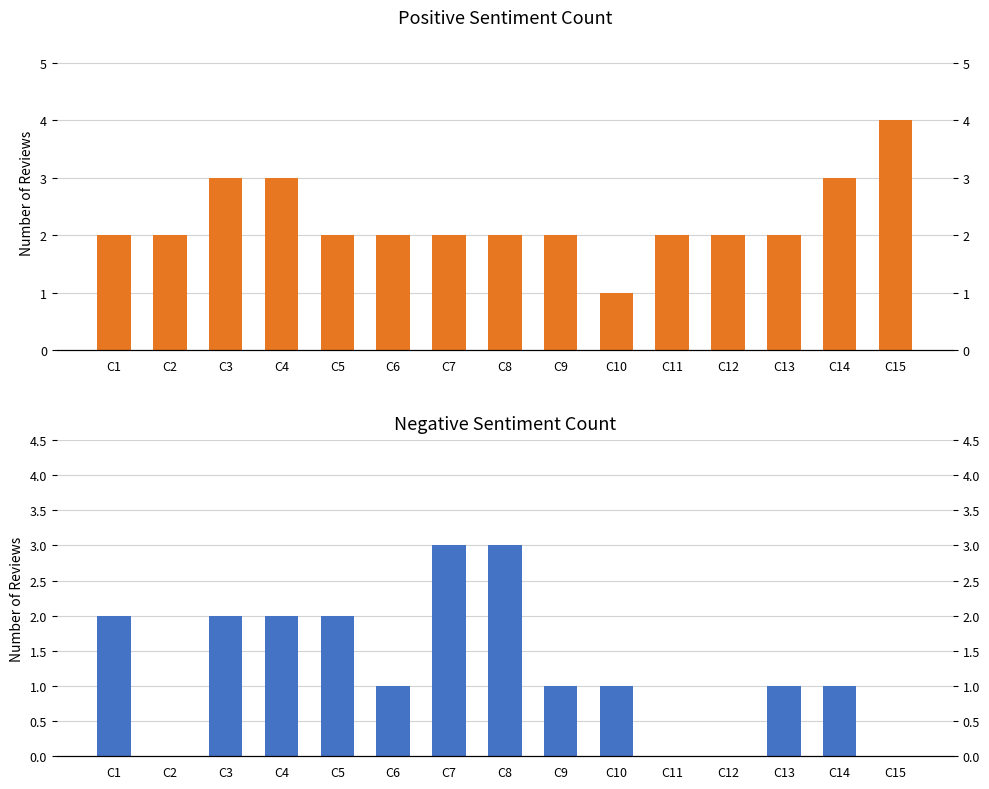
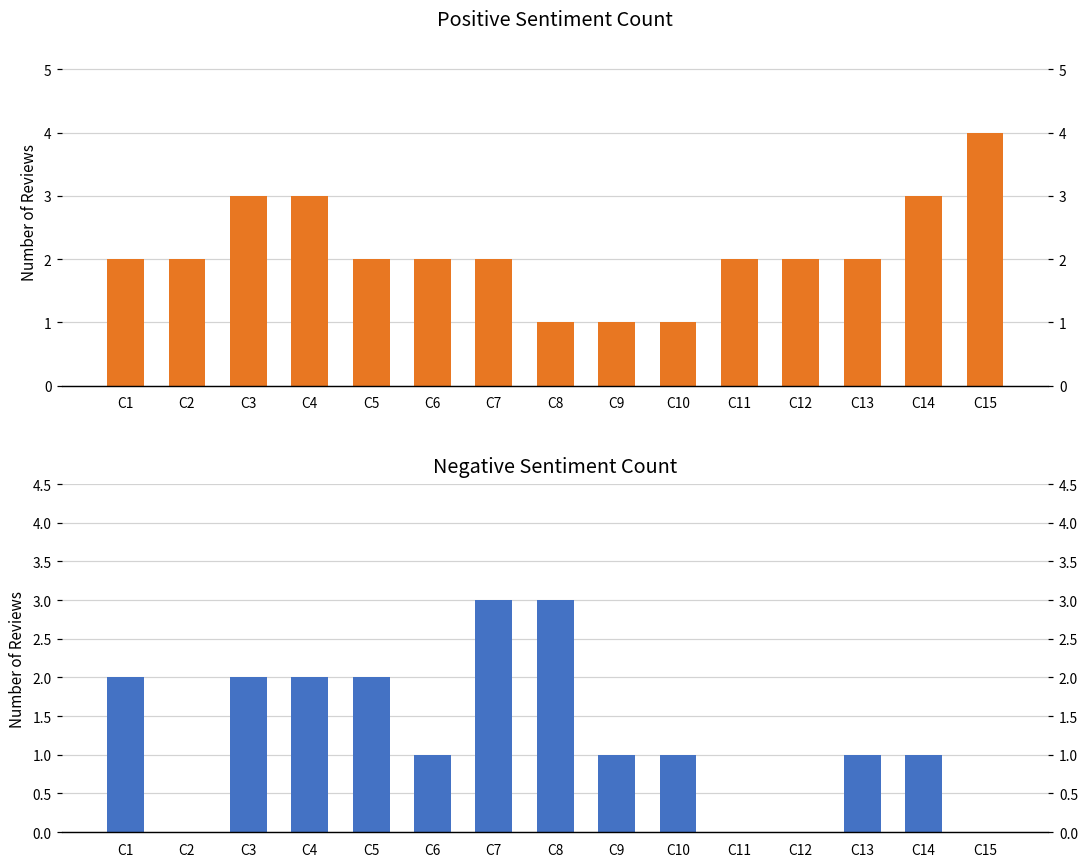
Positive Sentiment Count, C8: 2 -> 1
Positive Sentiment Count, C9: 2 -> 1
